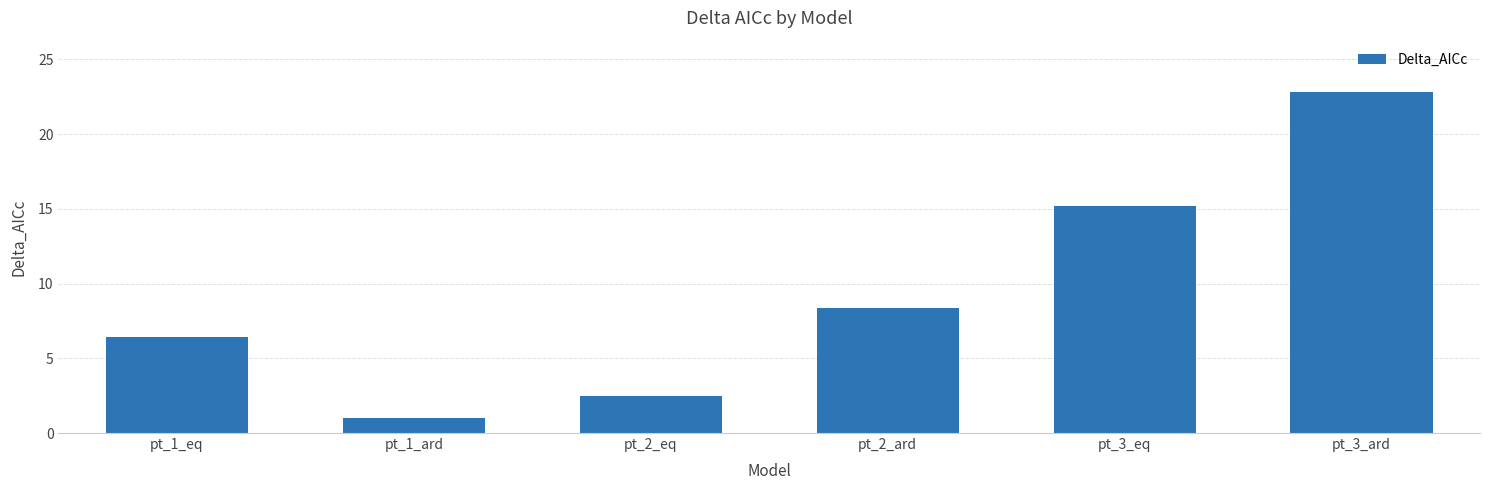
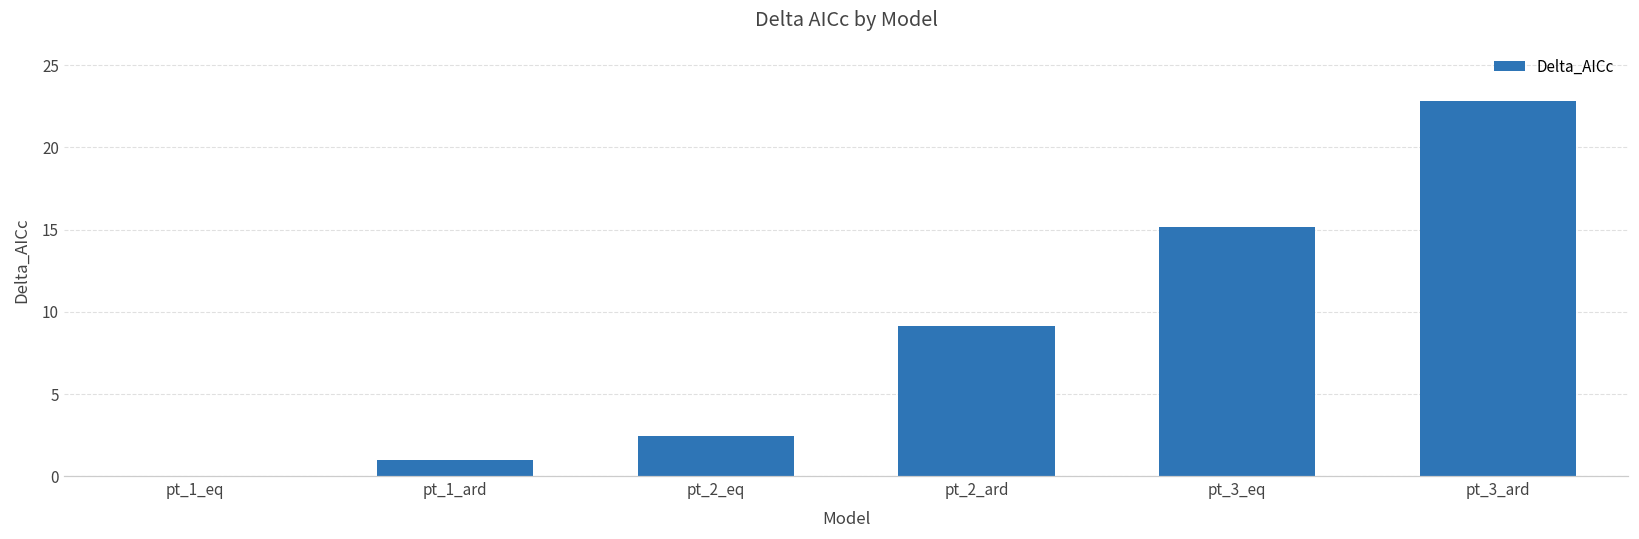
pt_1_eq: 6.4 -> 0.0
pt_2_ard: 8.4 -> 9.1
